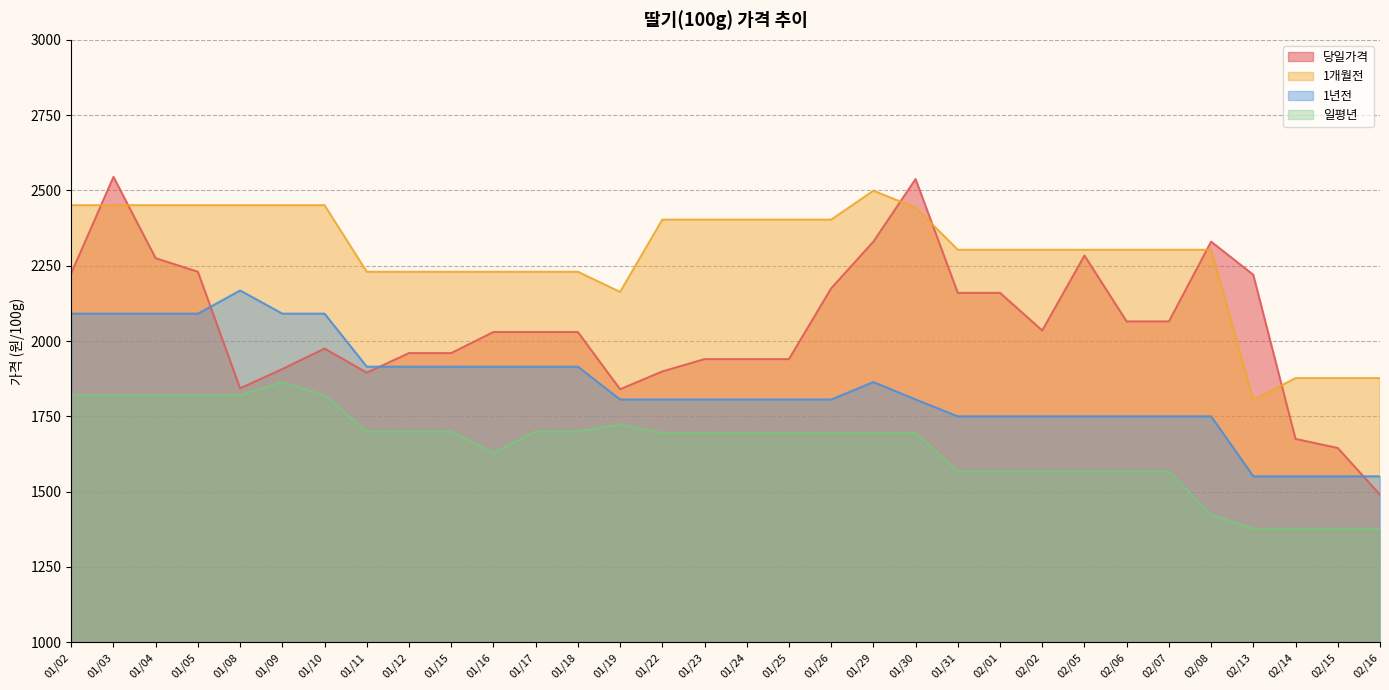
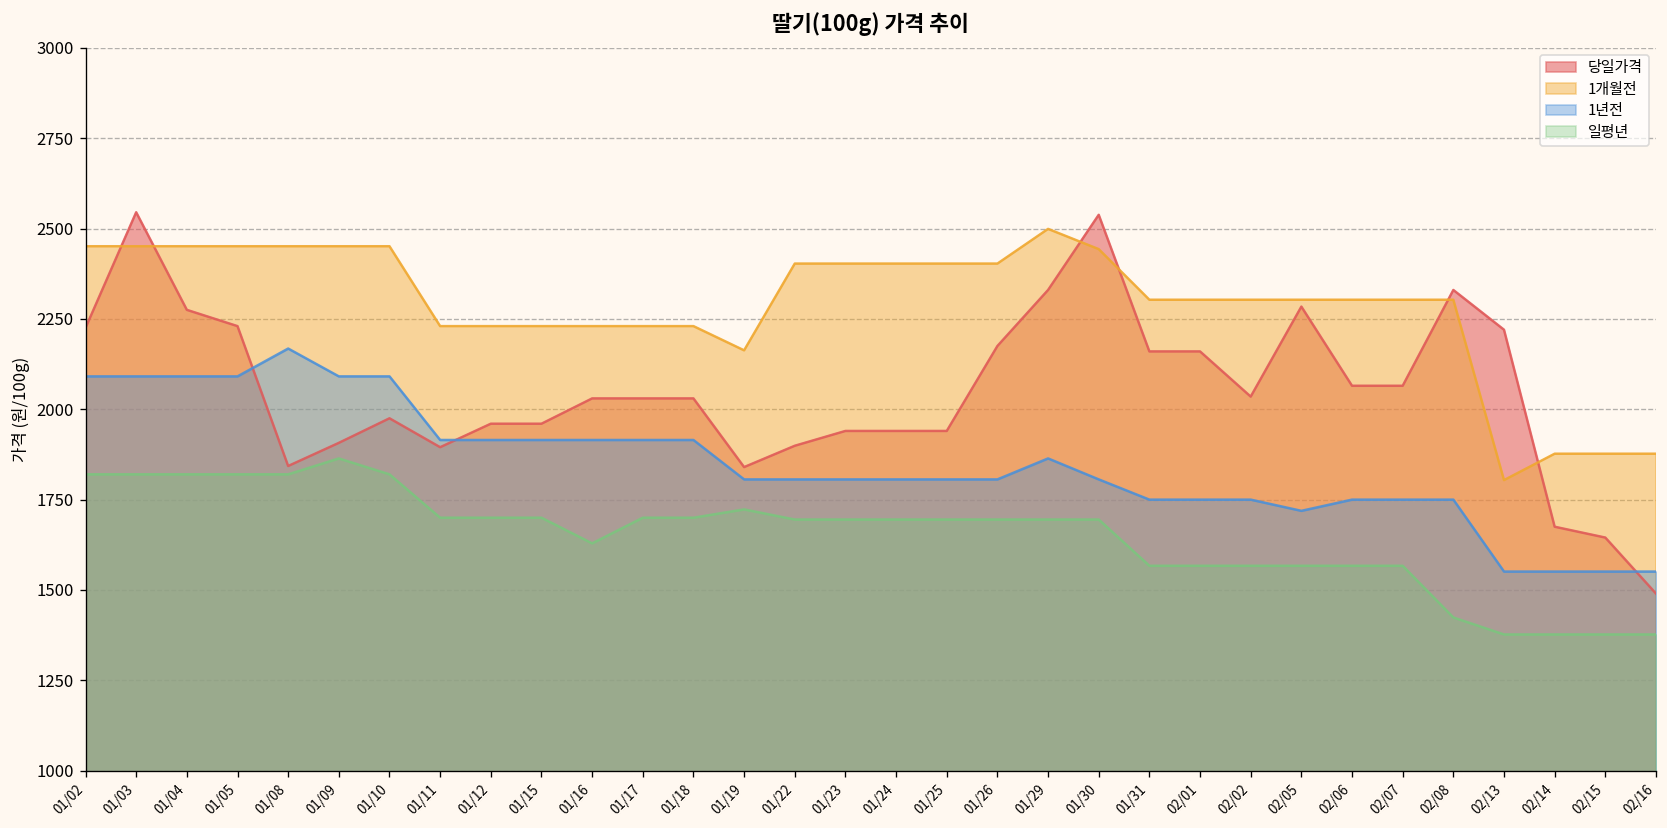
1년전, 02/05: 1750 -> 1720
